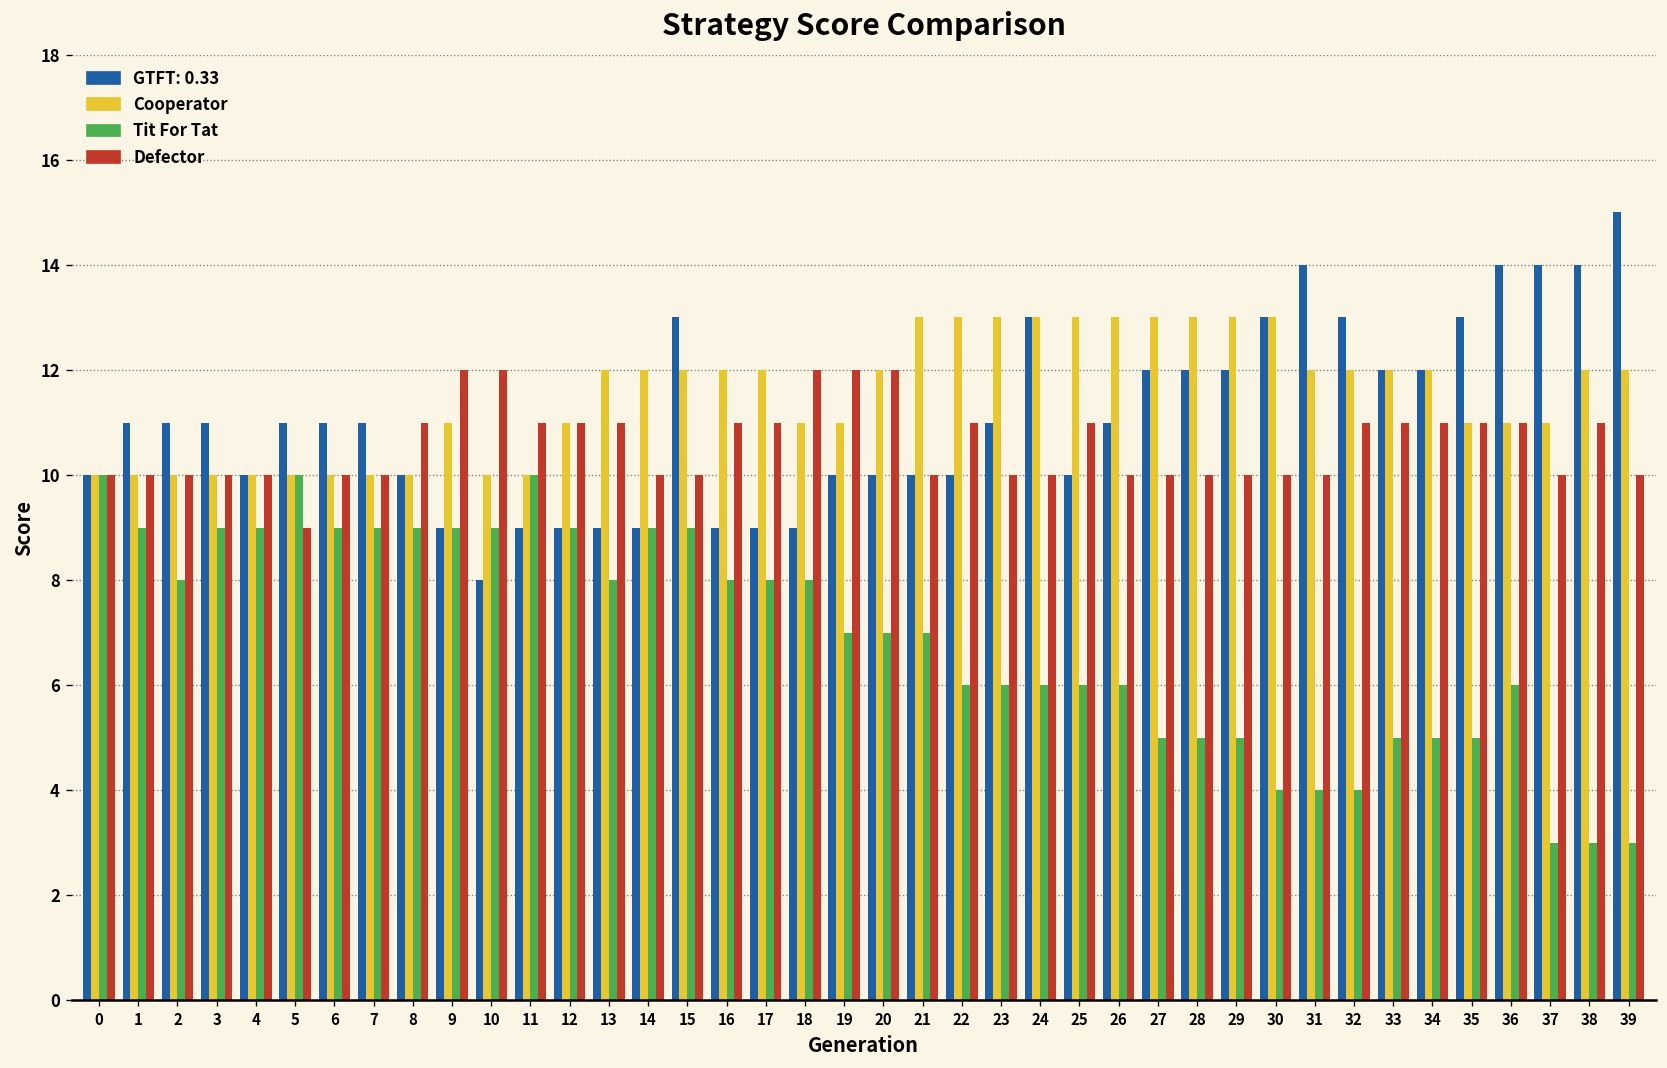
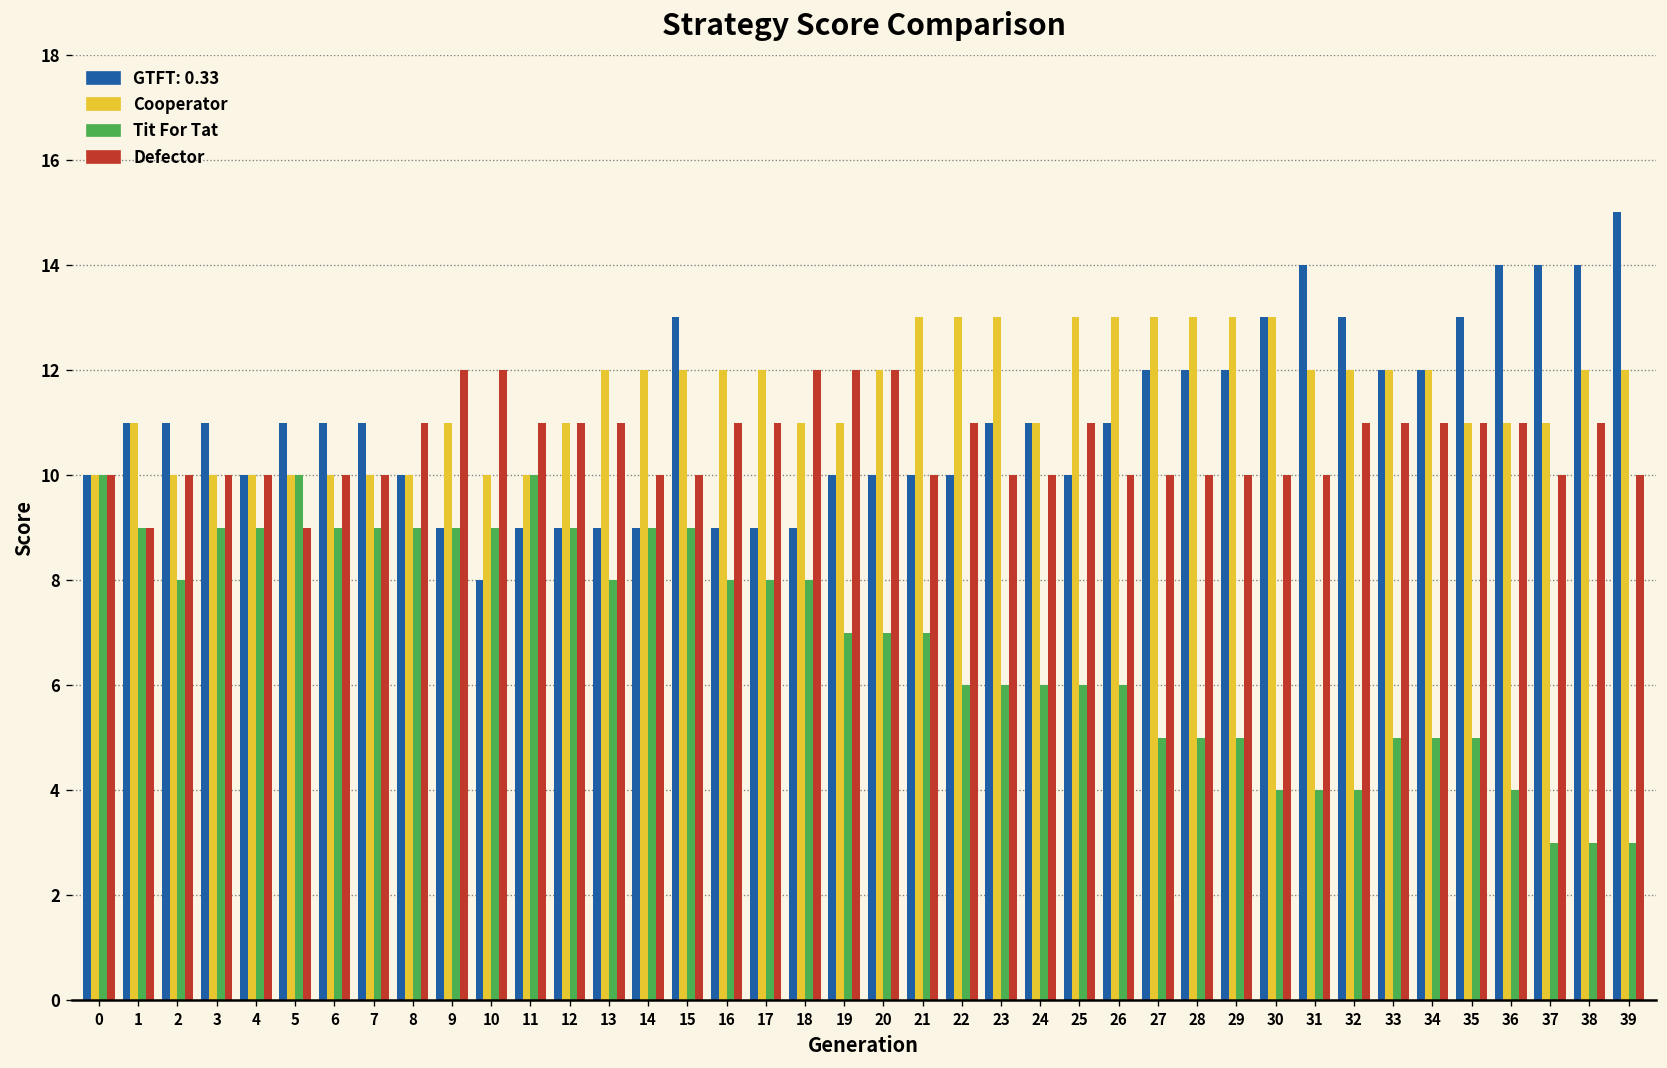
Cooperator, 1: 10 -> 11
Defector, 1: 10 -> 9
GTFT: 0.33, 24: 13 -> 11
Cooperator, 24: 13 -> 11
Tit For Tat, 36: 6 -> 4
